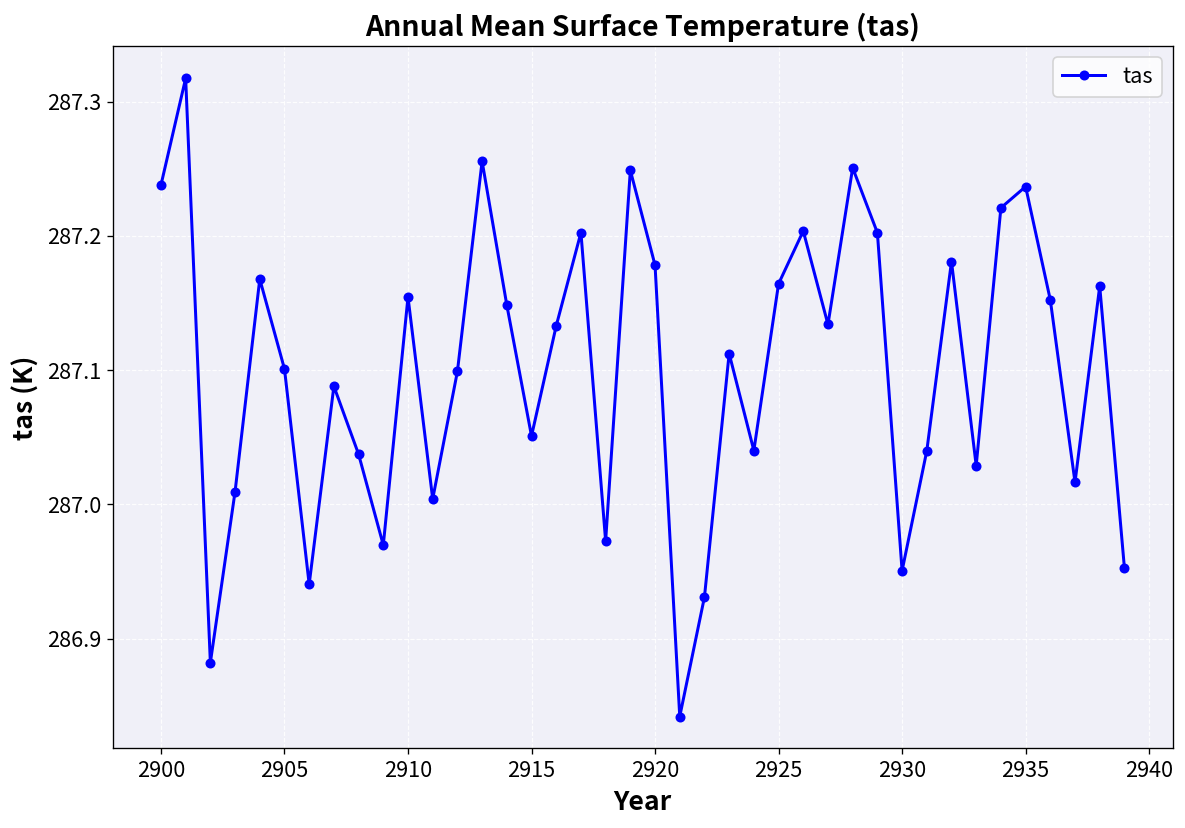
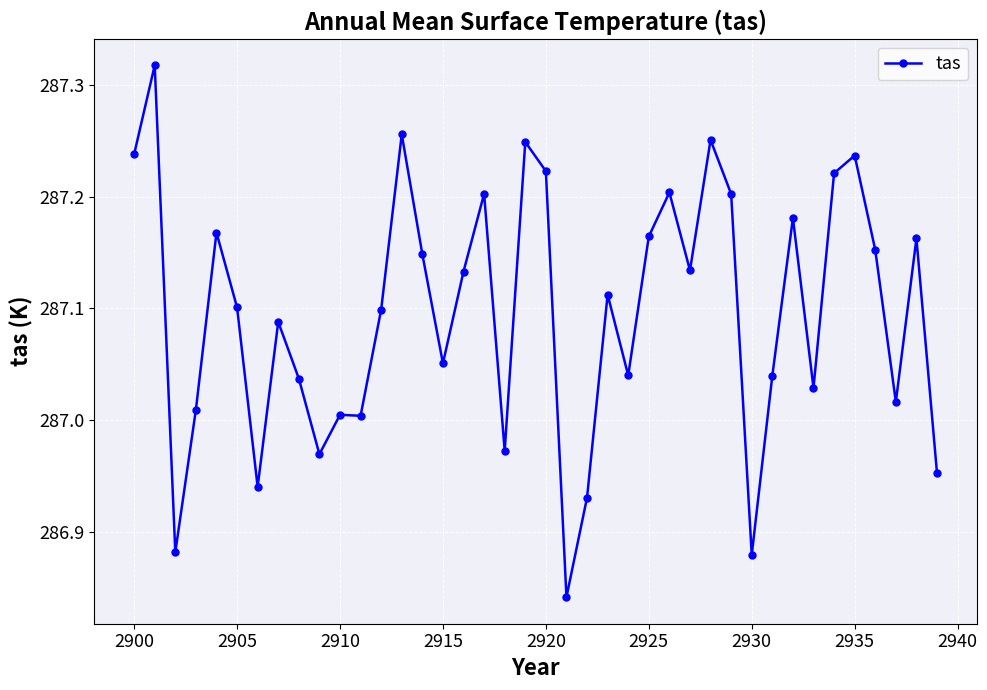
2910: 287.154 -> 287.005
2920: 287.178 -> 287.223
2930: 286.951 -> 286.880
